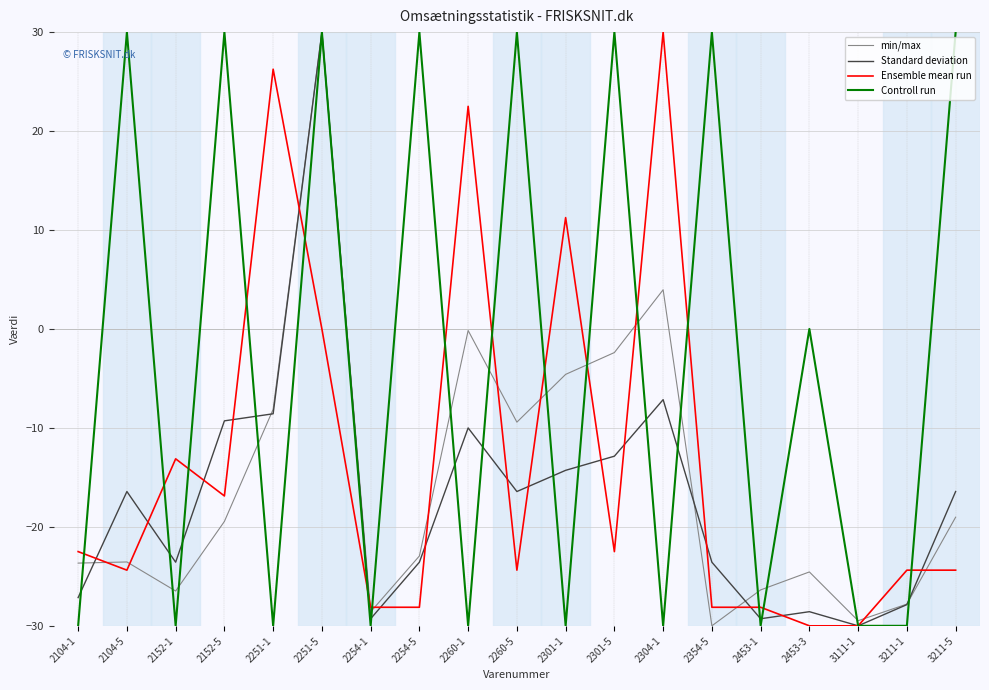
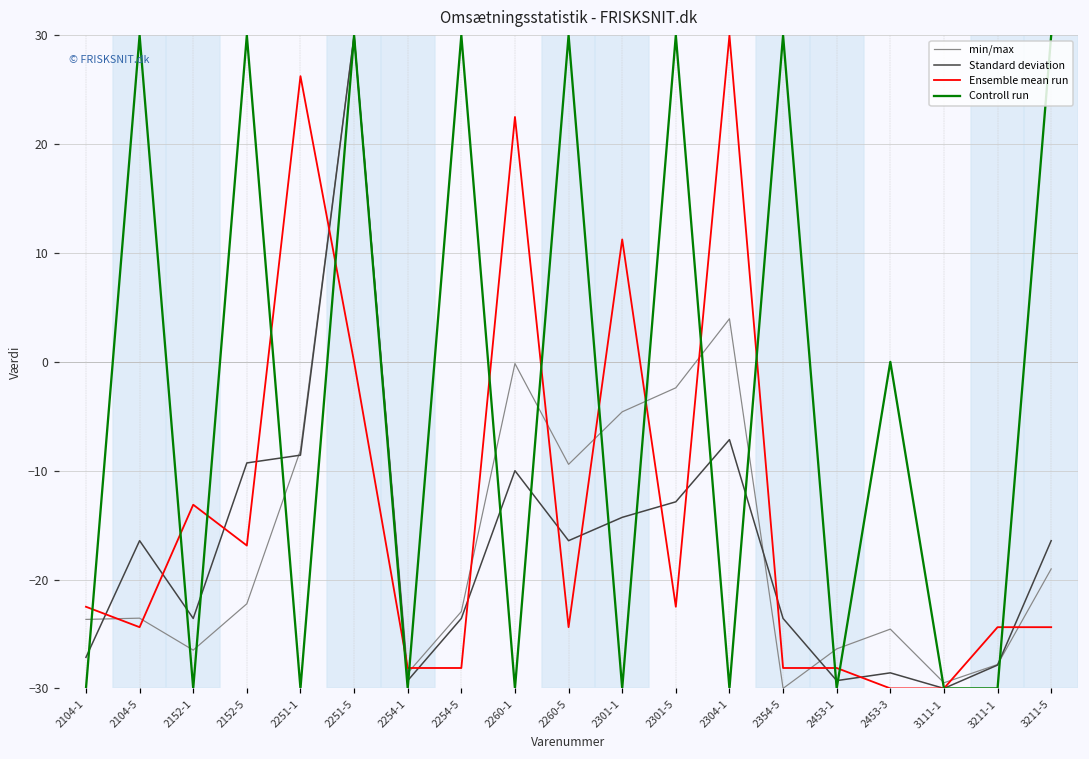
min/max, 2152-5: -19 -> -22
